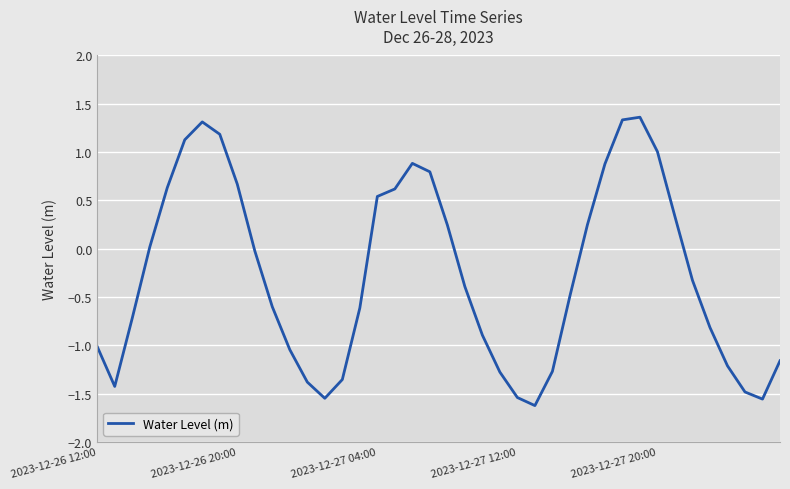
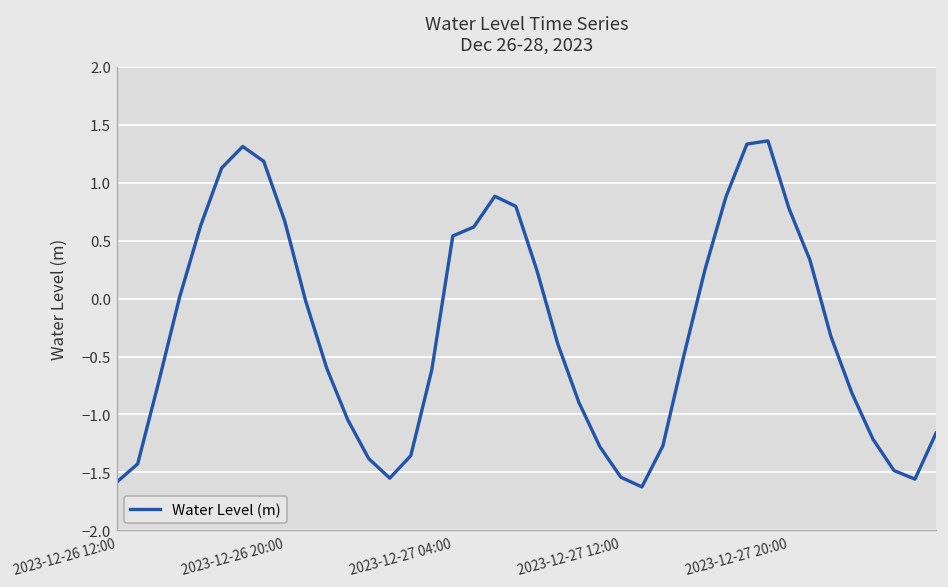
2023-12-26 12:00: -1.0 -> -1.6
2023-12-27 20:00: 1.0 -> 0.8
